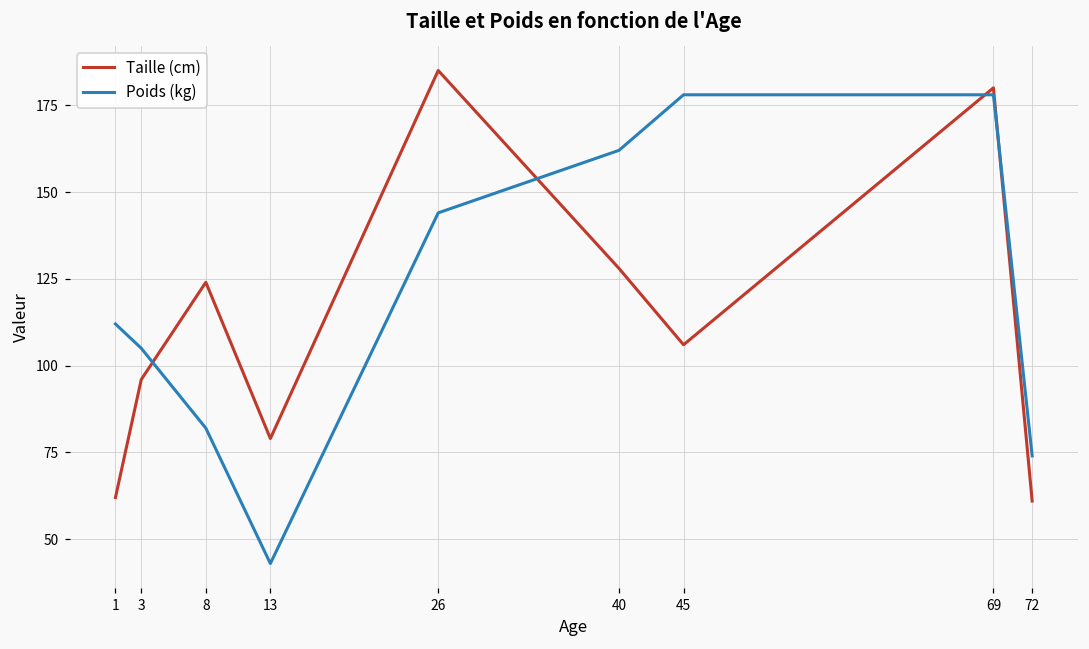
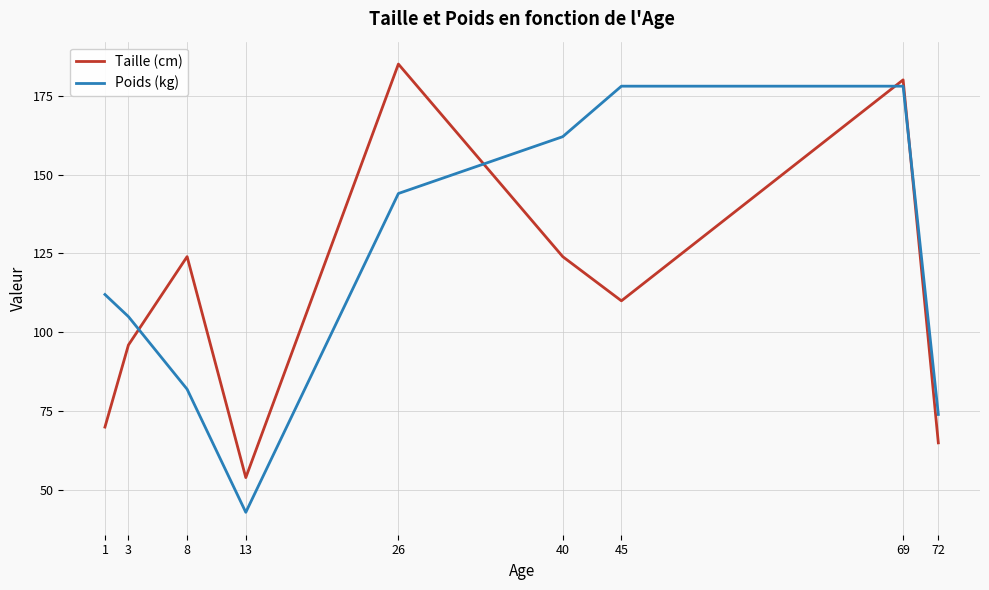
Taille (cm), 1: 62 -> 70
Taille (cm), 13: 79 -> 54
Taille (cm), 40: 128 -> 124
Taille (cm), 45: 106 -> 110
Taille (cm), 72: 61 -> 65
